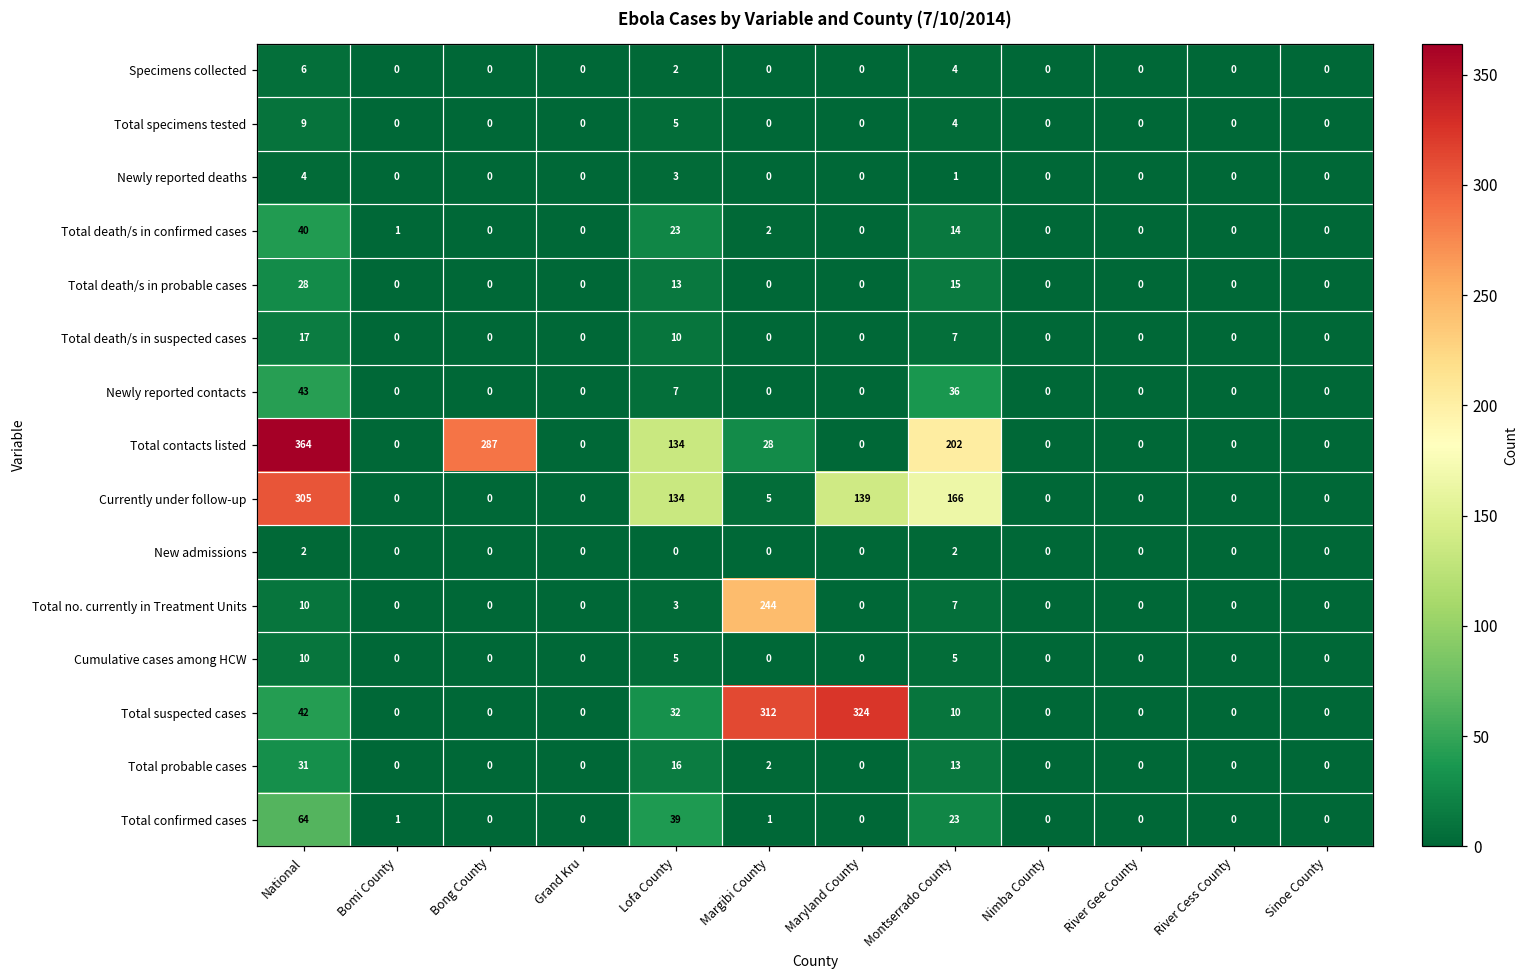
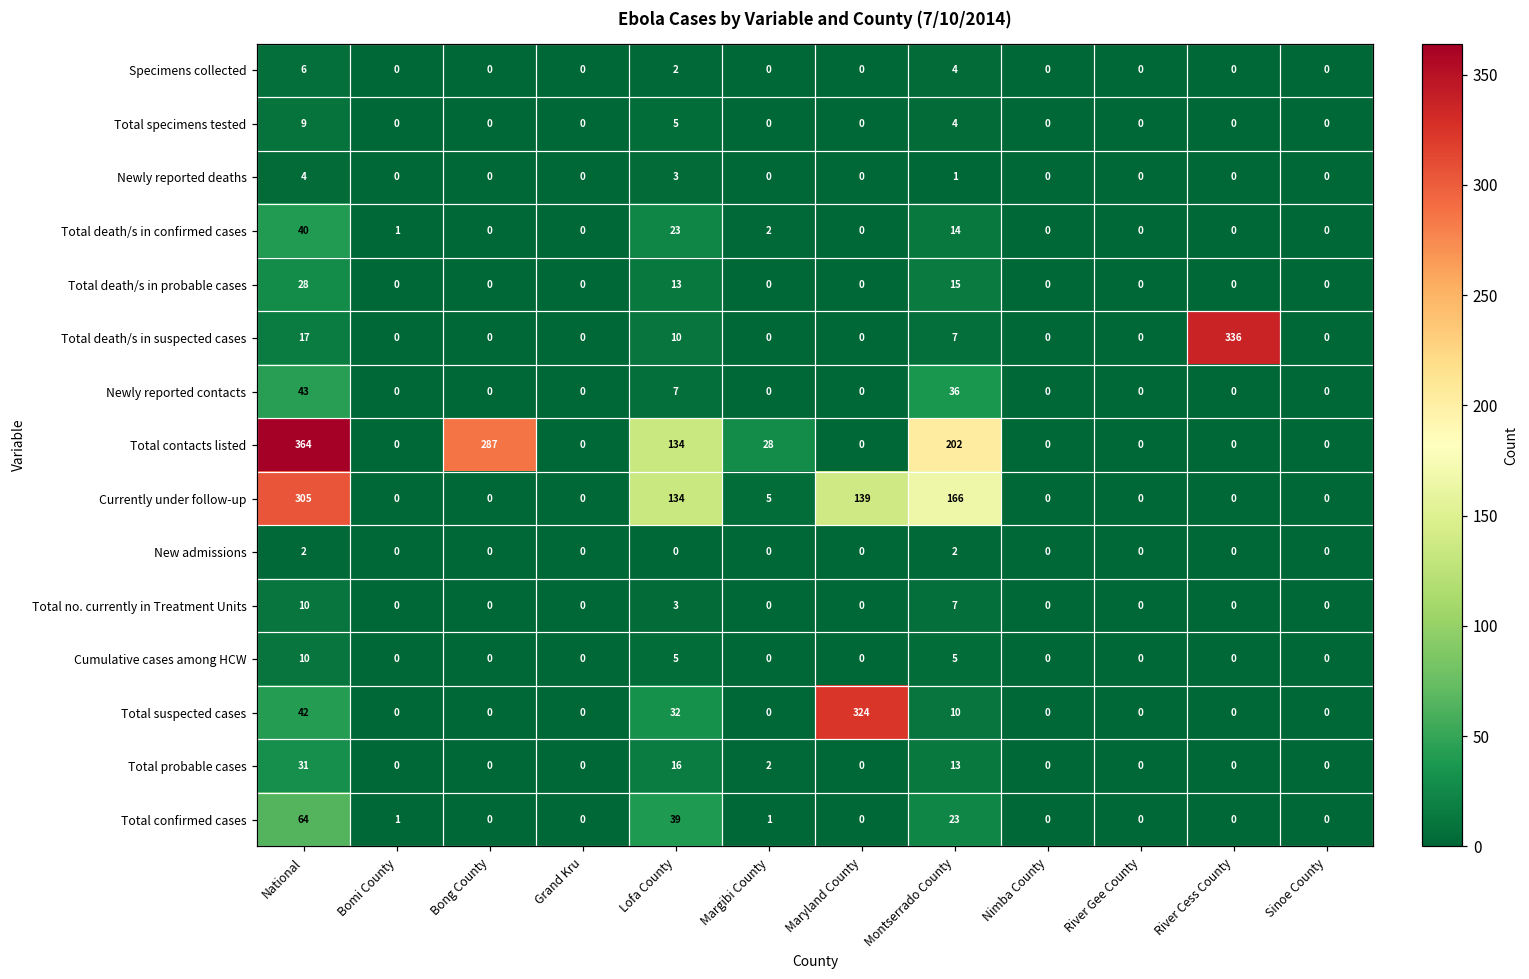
Total death/s in suspected cases, River Cess County: 0 -> 336
Total no. currently in Treatment Units, Margibi County: 244 -> 0
Total suspected cases, Margibi County: 312 -> 0
